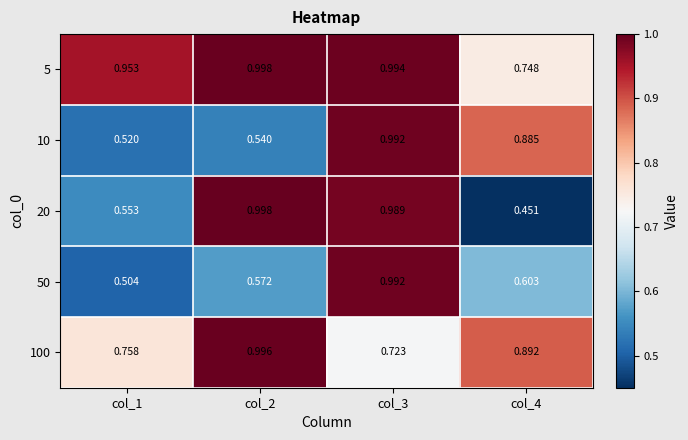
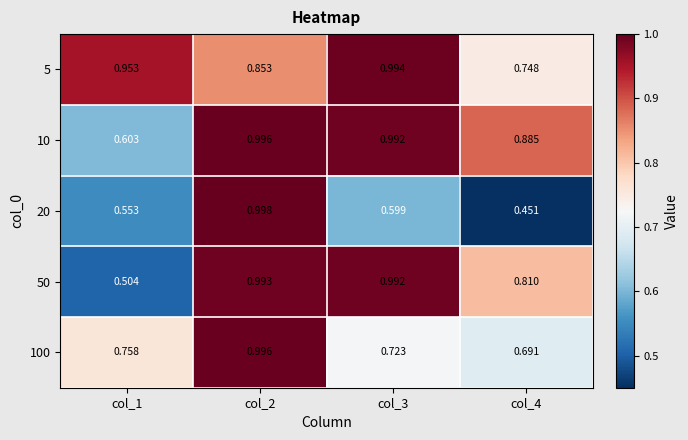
5, col_2: 0.998 -> 0.853
10, col_1: 0.520 -> 0.603
10, col_2: 0.540 -> 0.996
20, col_3: 0.989 -> 0.599
50, col_2: 0.572 -> 0.993
50, col_4: 0.603 -> 0.810
100, col_4: 0.892 -> 0.691
